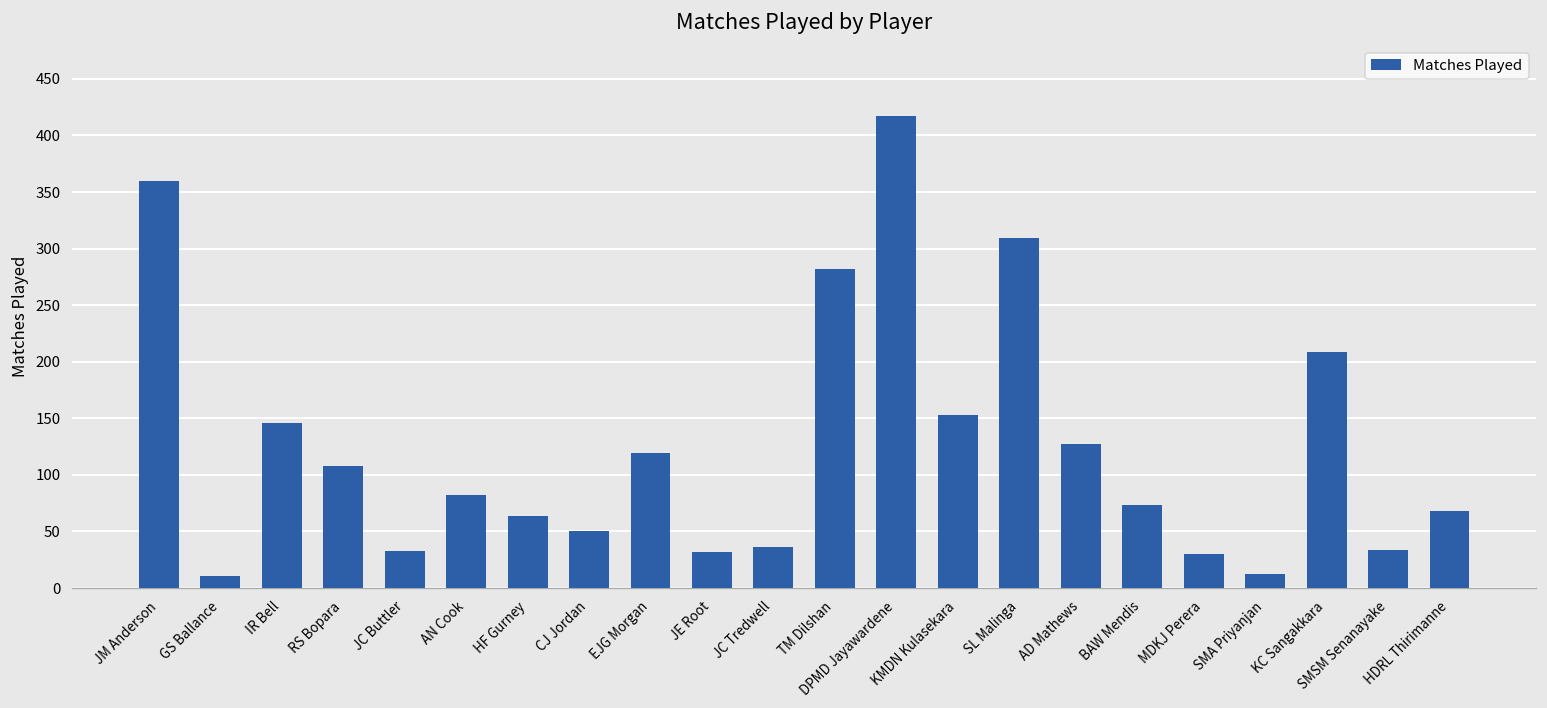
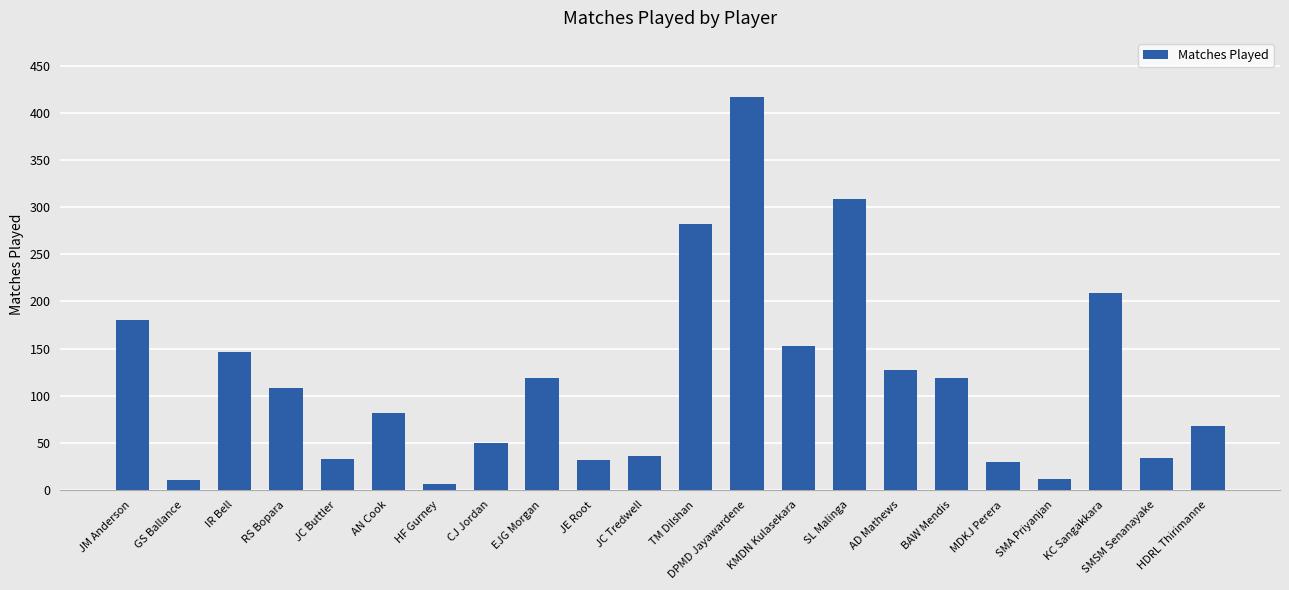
JM Anderson: 360 -> 180
HF Gurney: 60 -> 10
BAW Mendis: 70 -> 120
